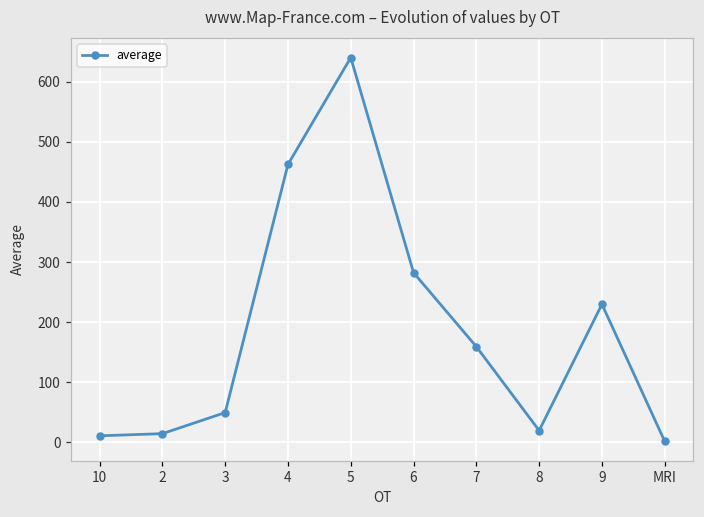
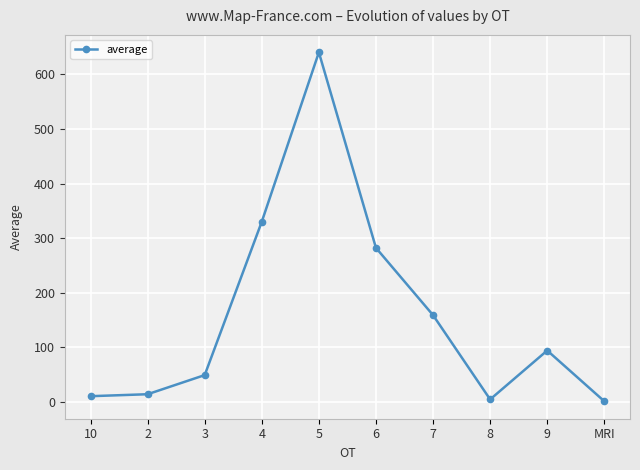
4: 460 -> 330
8: 20 -> 10
9: 230 -> 90
